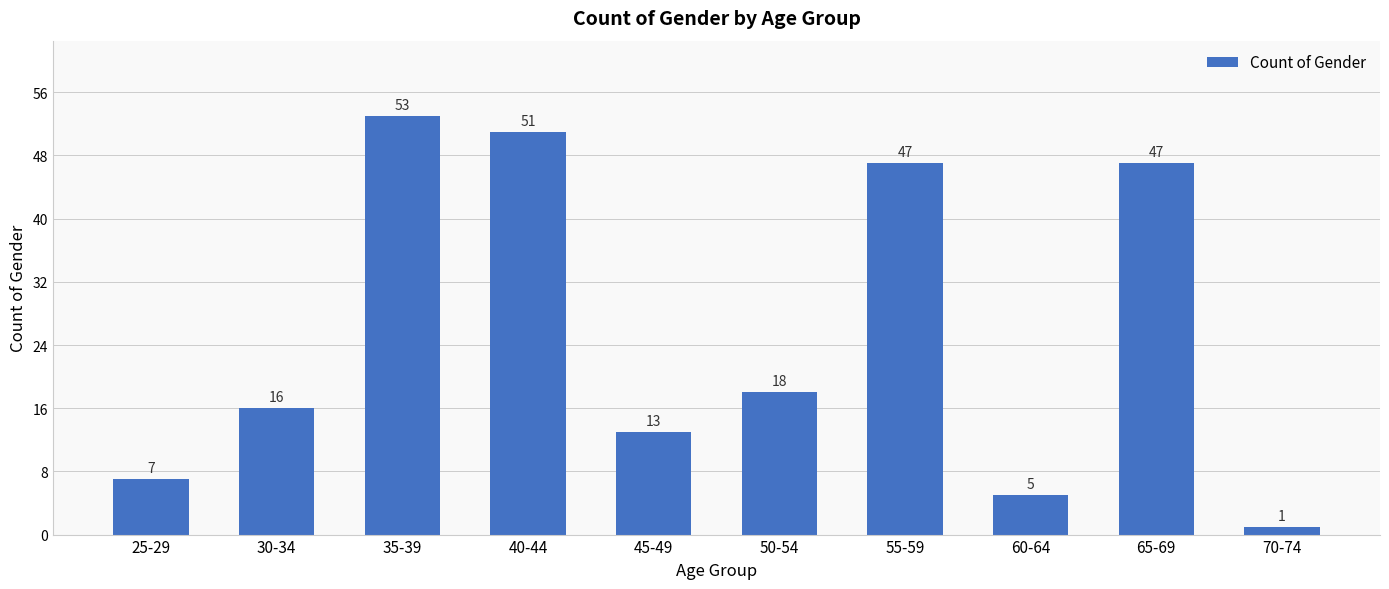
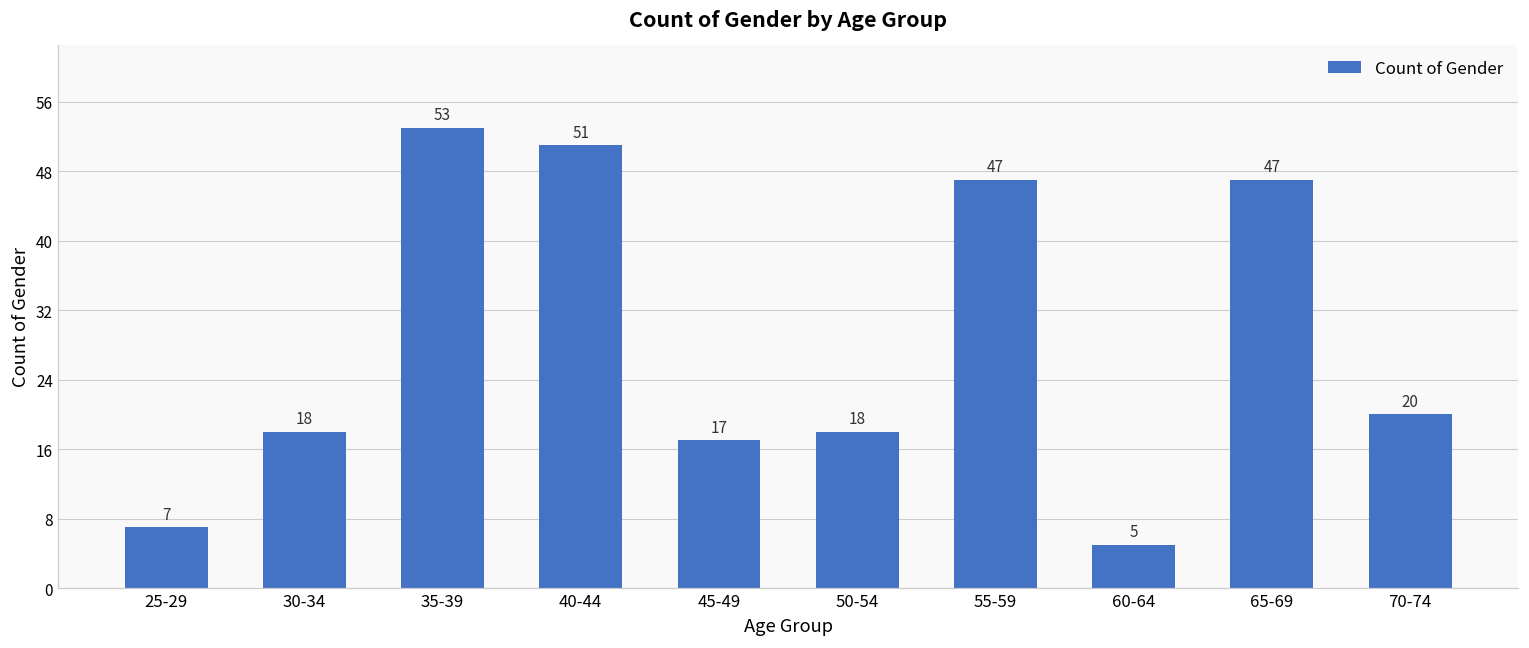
30-34: 16 -> 18
45-49: 13 -> 17
70-74: 1 -> 20
